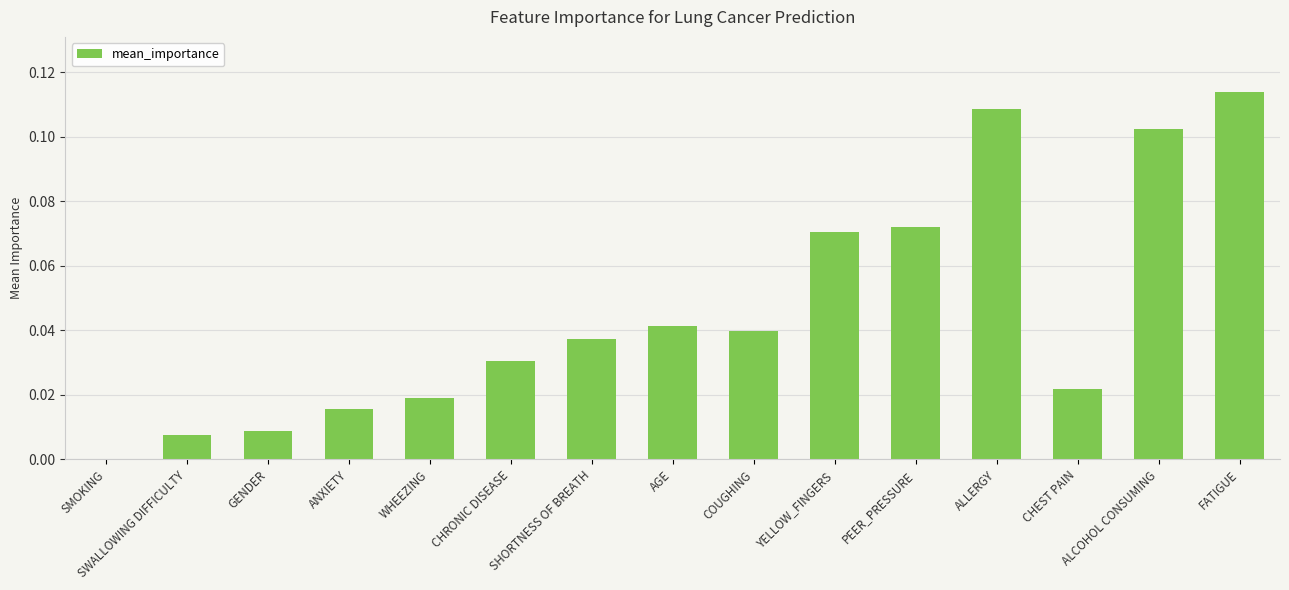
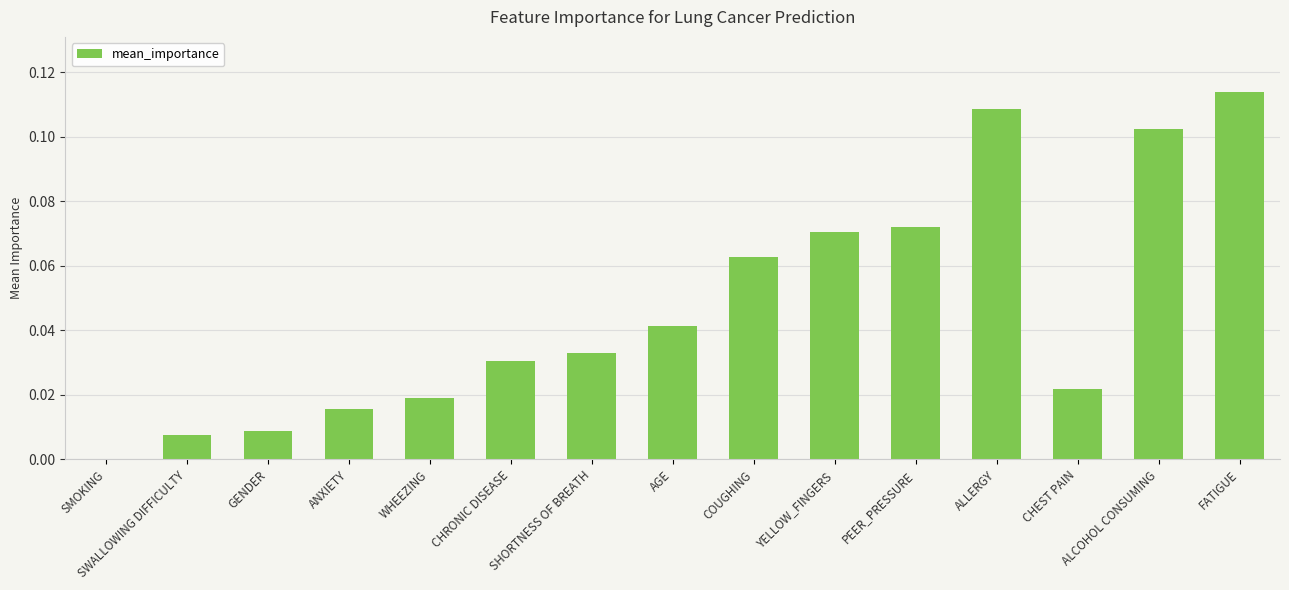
SHORTNESS OF BREATH: 0.037 -> 0.033
COUGHING: 0.040 -> 0.063
